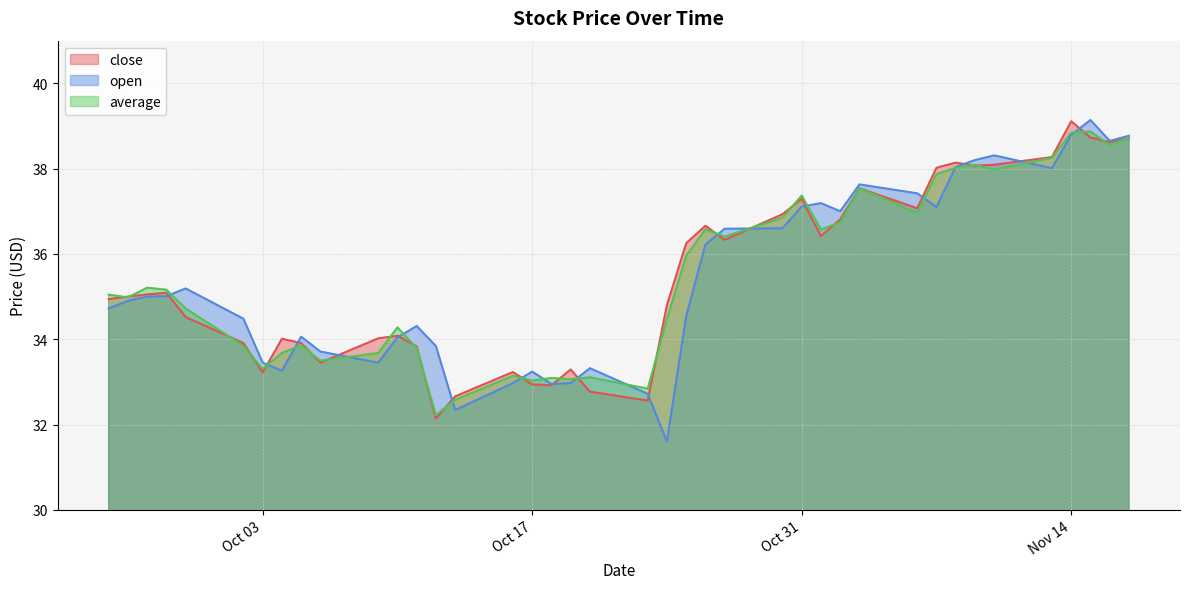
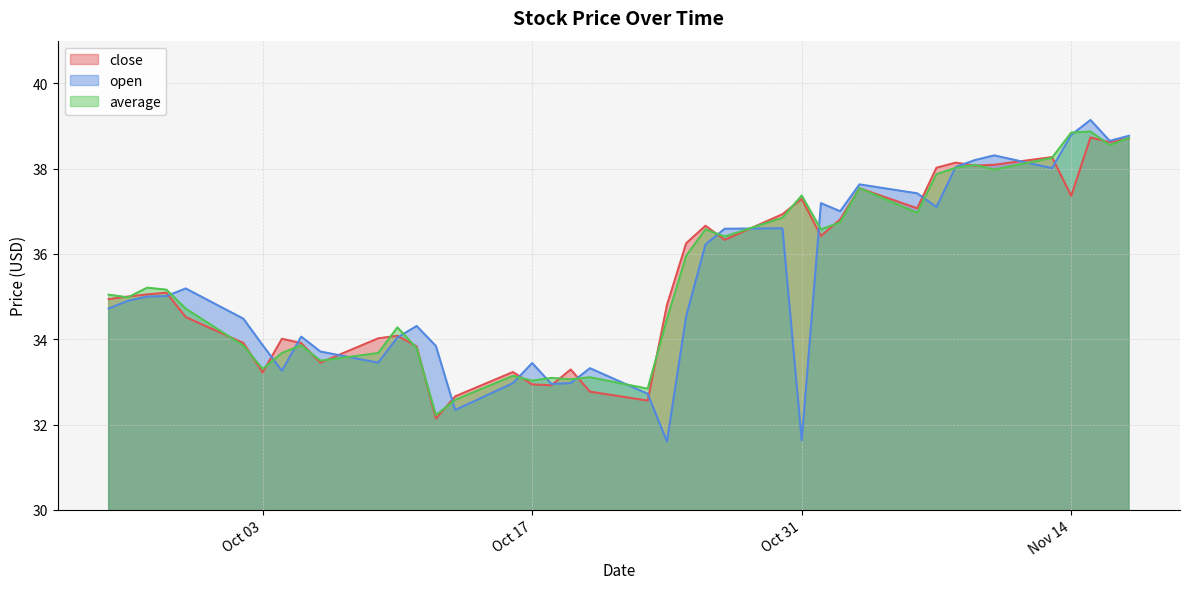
open, Oct 03: 33.5 -> 33.9
open, Oct 17: 33.2 -> 33.4
open, Oct 31: 37.1 -> 31.6
close, Nov 14: 39.1 -> 37.4
